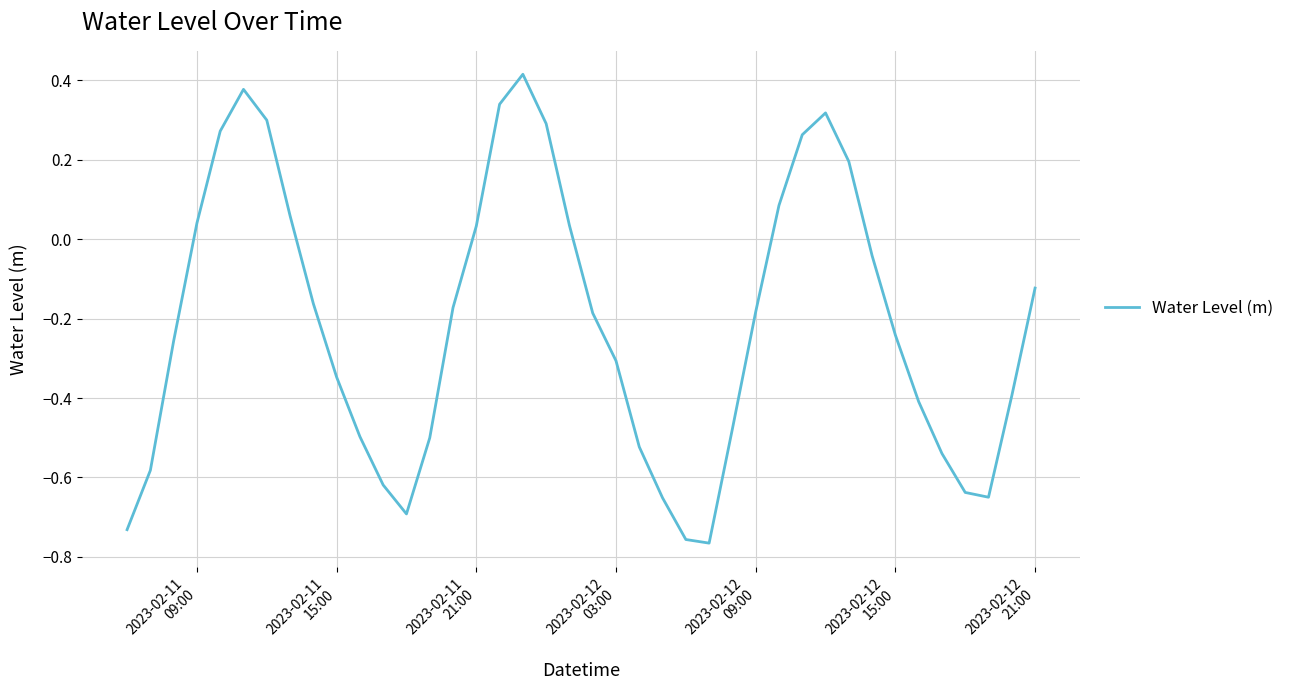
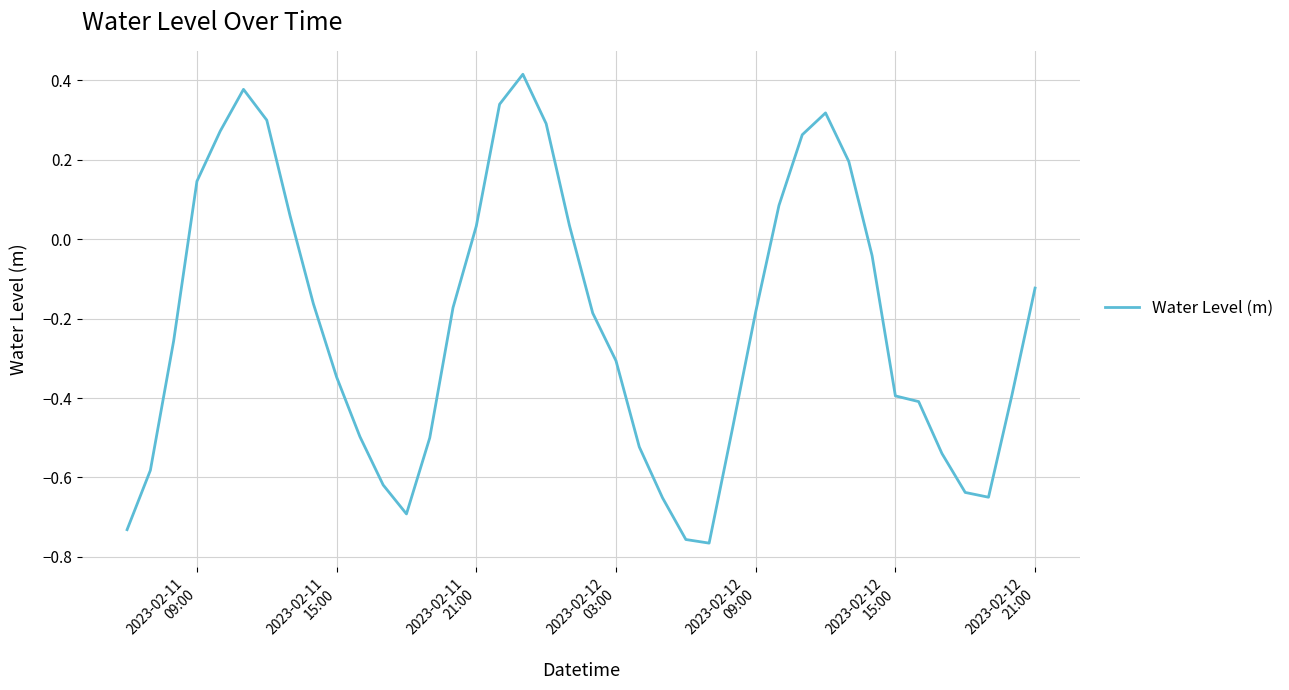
2023-02-11 09:00: 0.04 -> 0.15
2023-02-12 15:00: -0.24 -> -0.39
